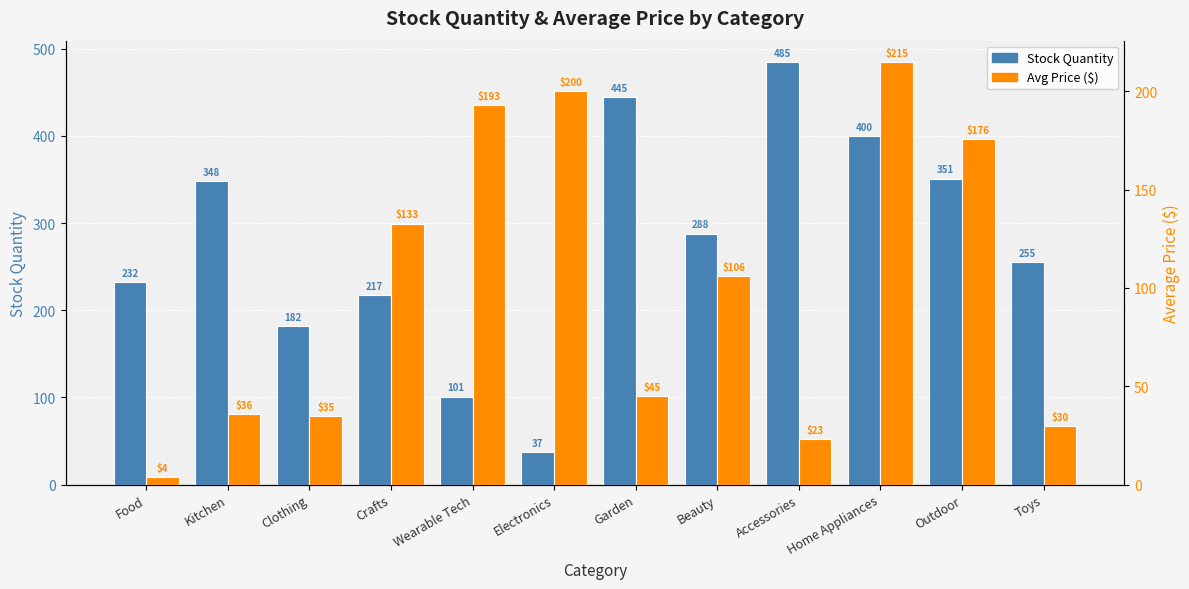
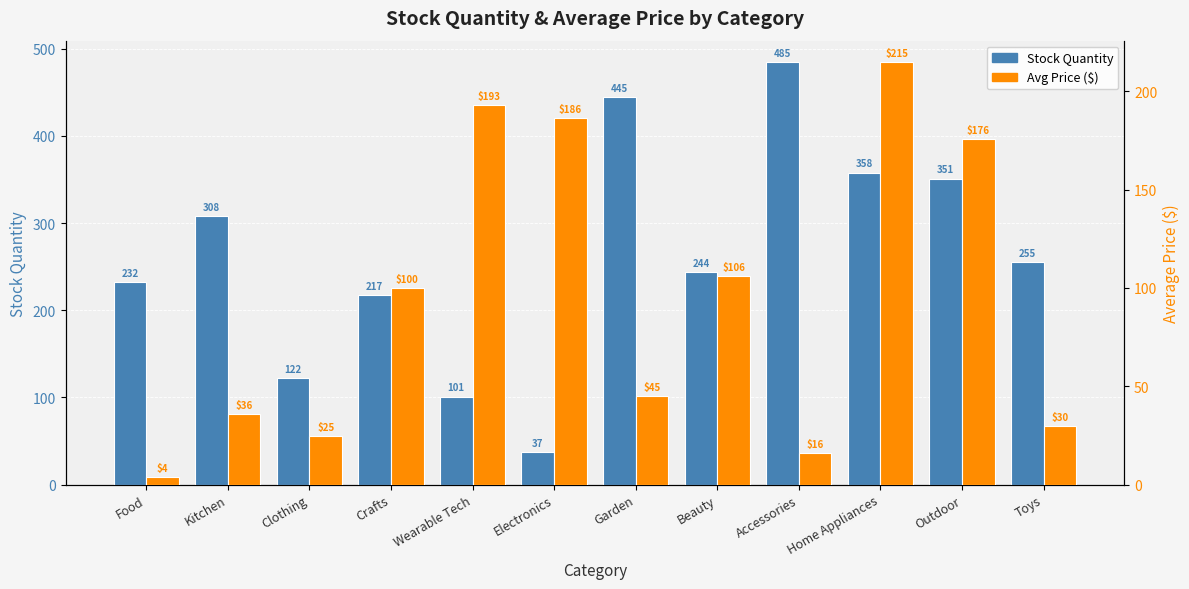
Stock Quantity, Kitchen: 348 -> 308
Stock Quantity, Clothing: 182 -> 122
Stock Quantity, Beauty: 288 -> 244
Stock Quantity, Home Appliances: 400 -> 358
Avg Price ($), Clothing: $35 -> $25
Avg Price ($), Crafts: $133 -> $100
Avg Price ($), Electronics: $200 -> $186
Avg Price ($), Accessories: $23 -> $16
